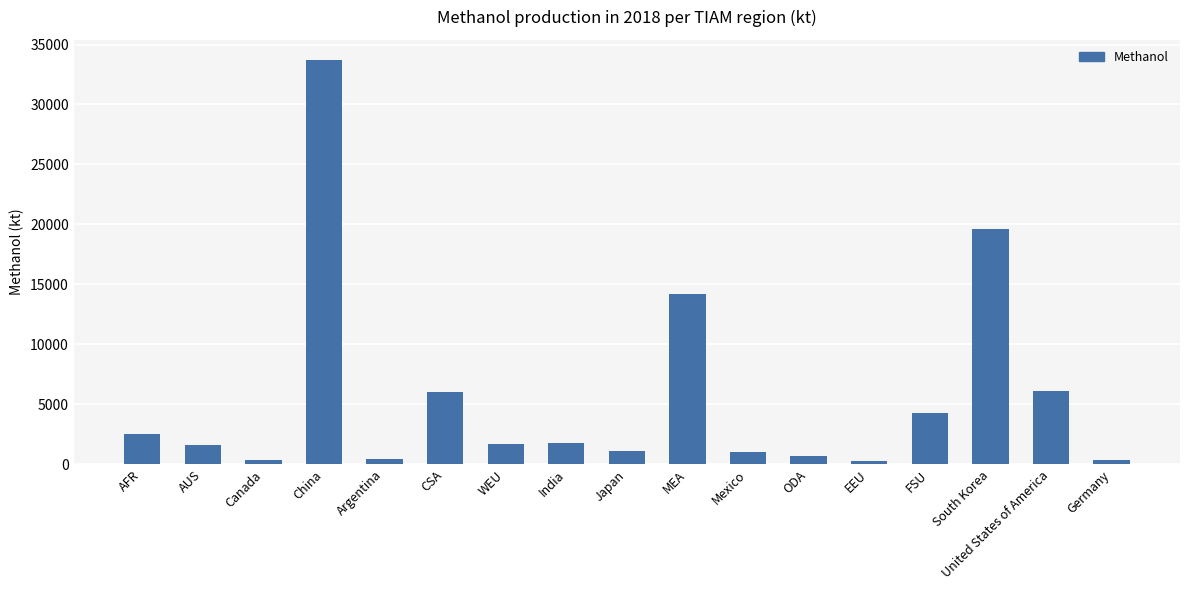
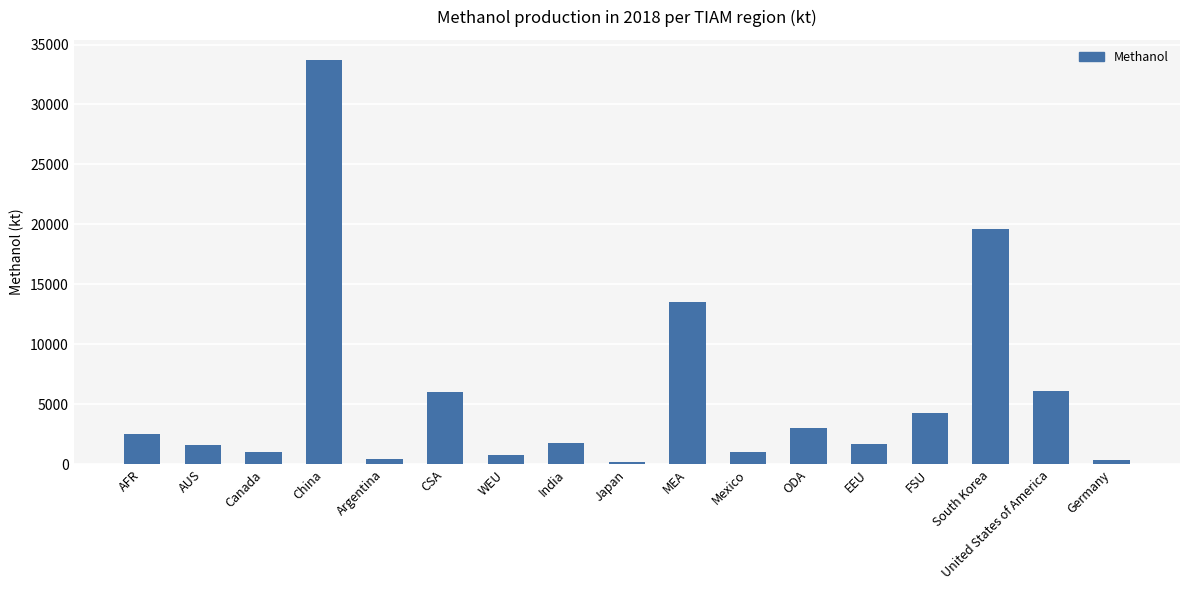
Canada: 300 -> 1000
WEU: 1700 -> 800
Japan: 1100 -> 200
MEA: 14200 -> 13500
ODA: 700 -> 3000
EEU: 300 -> 1700
